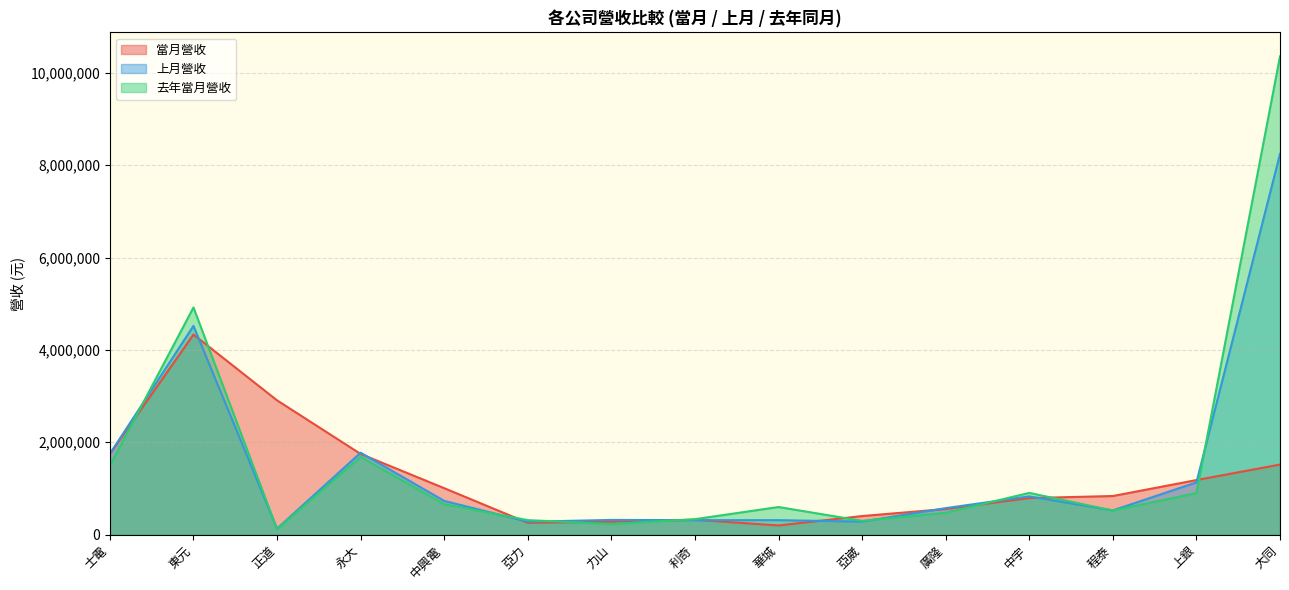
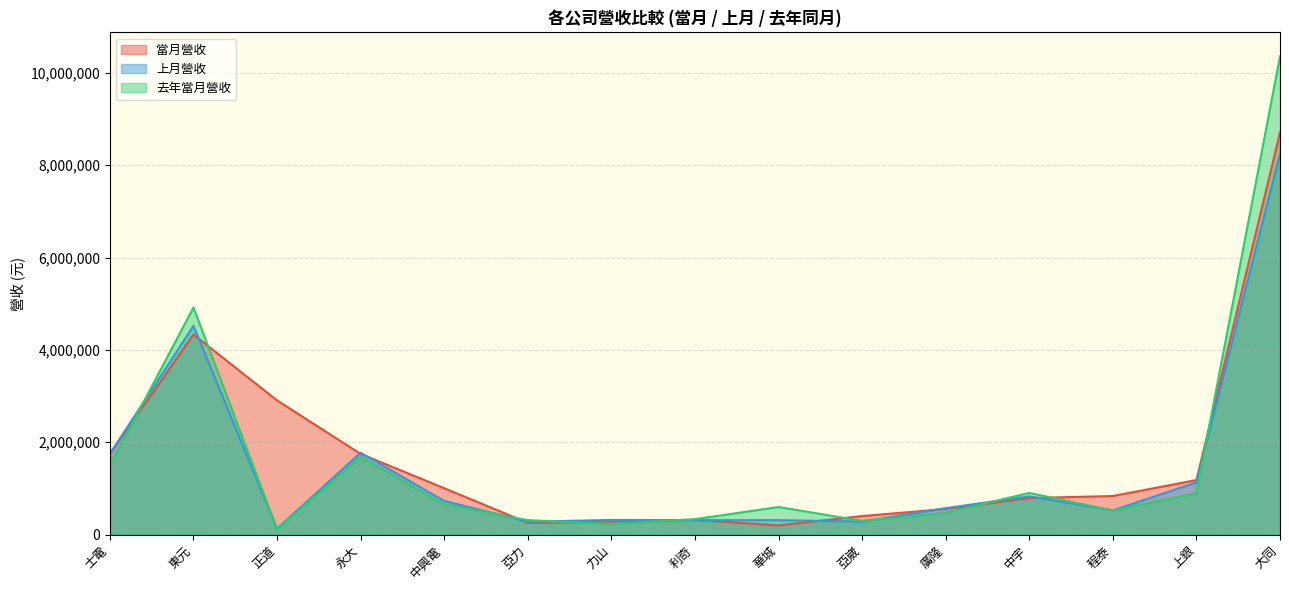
當月營收, 大同: 1,500,000 -> 8,700,000
